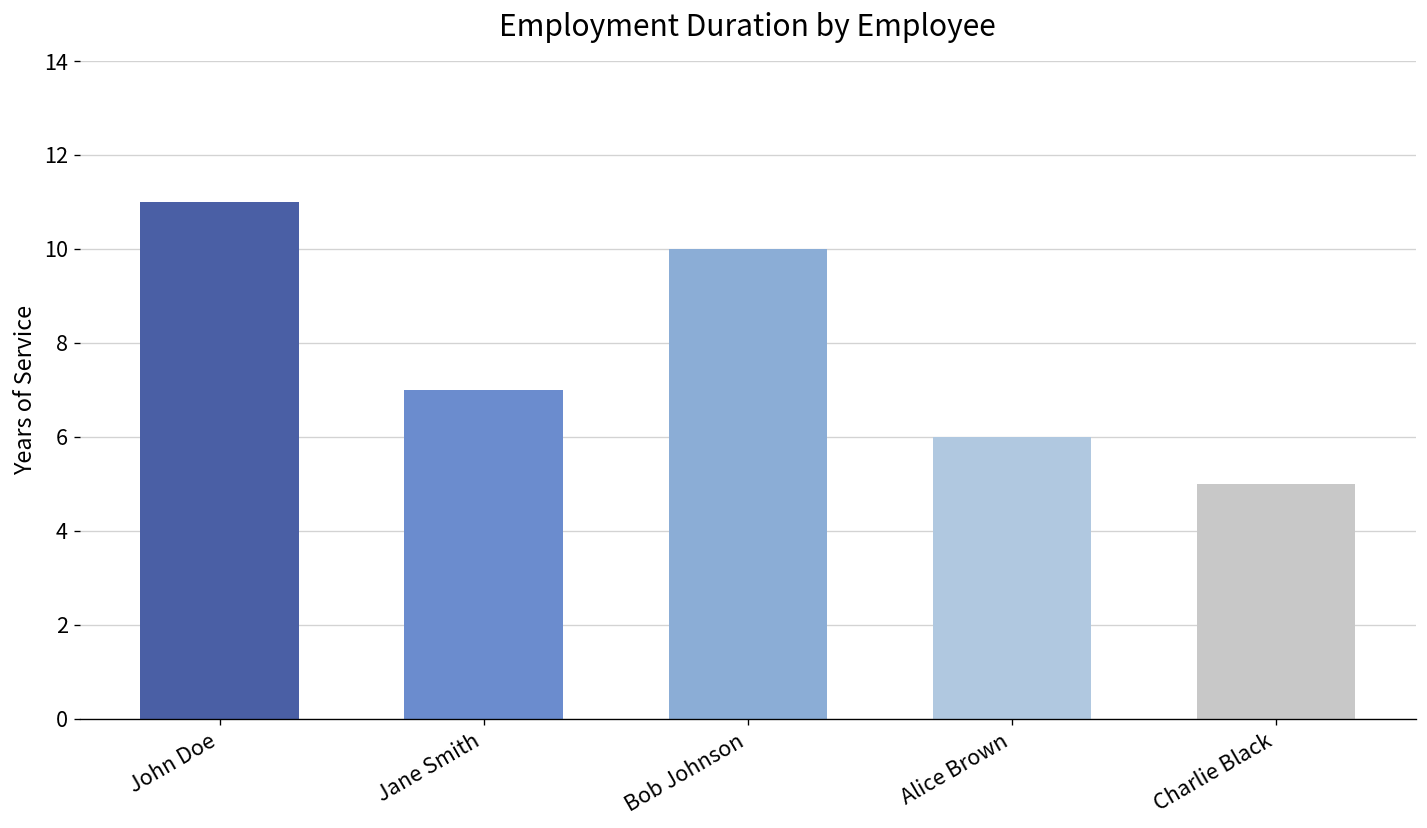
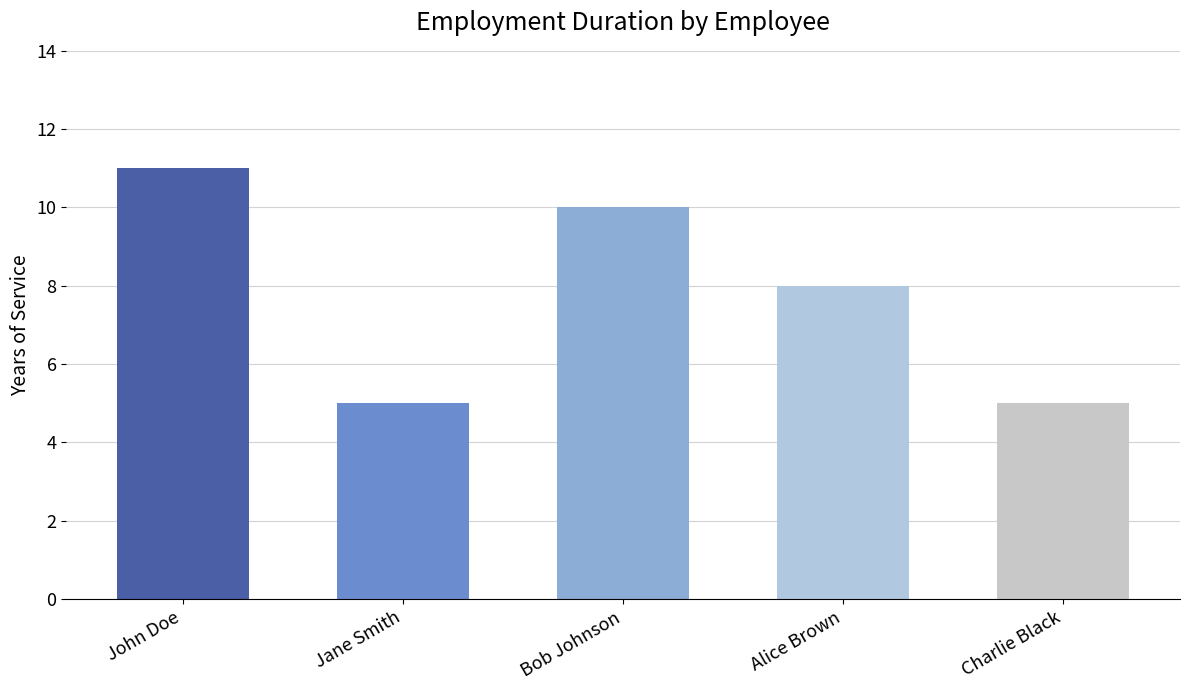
Jane Smith: 7 -> 5
Alice Brown: 6 -> 8
